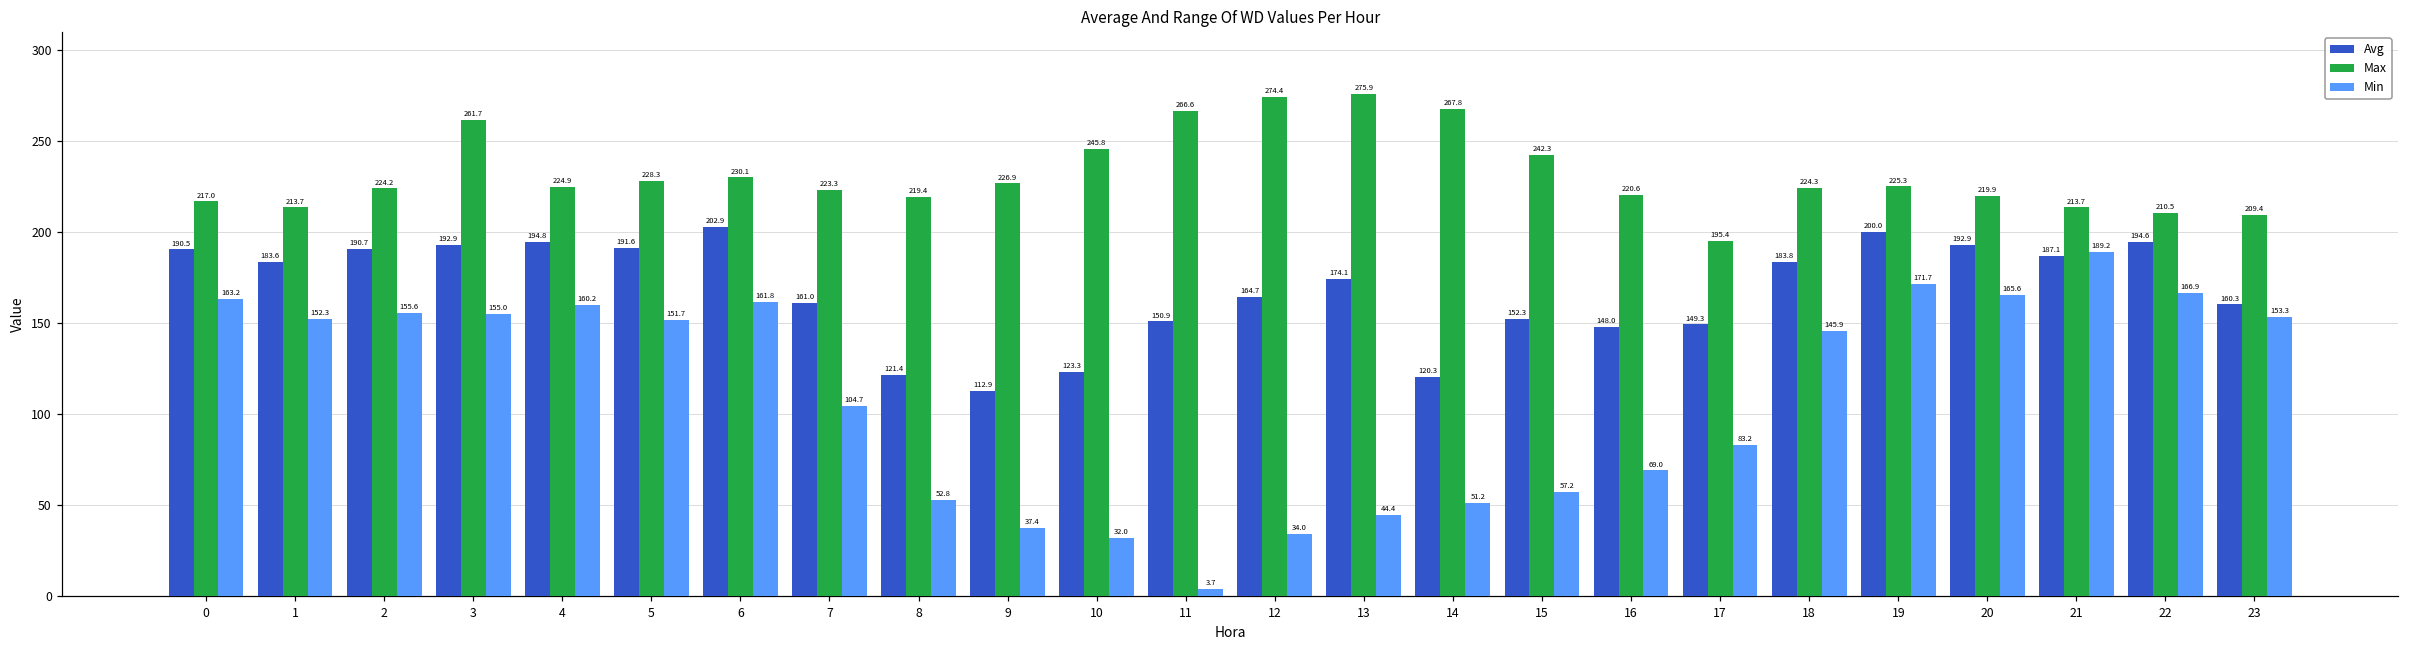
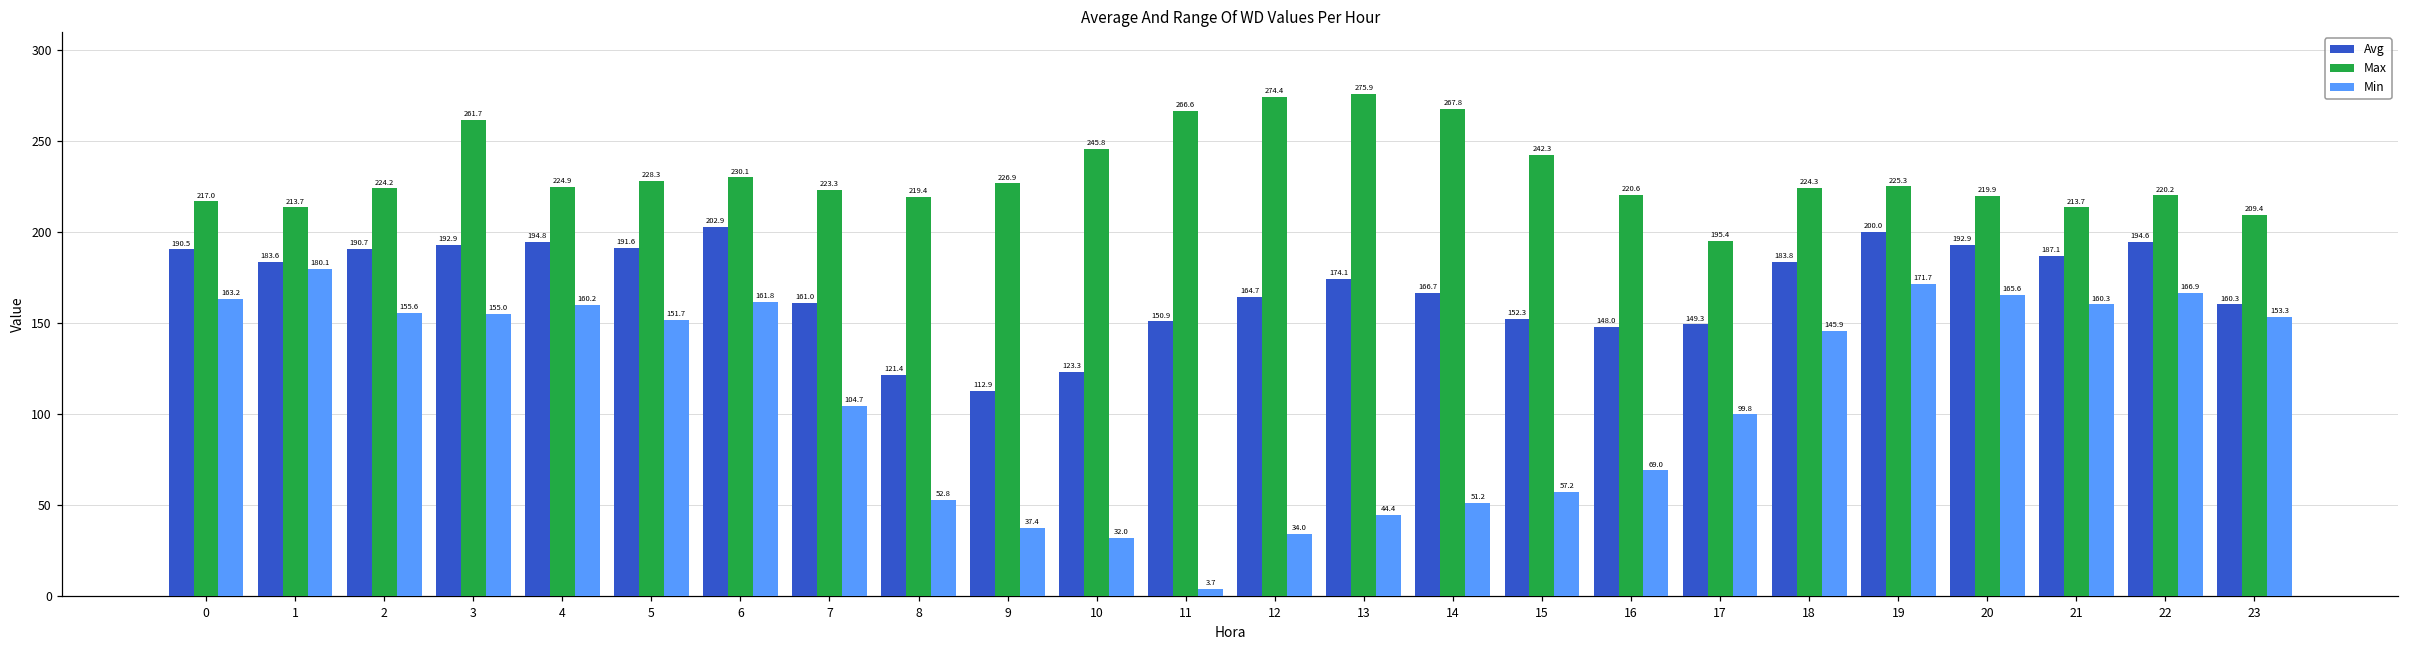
Min, 1: 152.3 -> 180.1
Avg, 14: 120.3 -> 166.7
Min, 17: 83.2 -> 99.8
Min, 21: 189.2 -> 160.3
Max, 22: 210.5 -> 220.2
